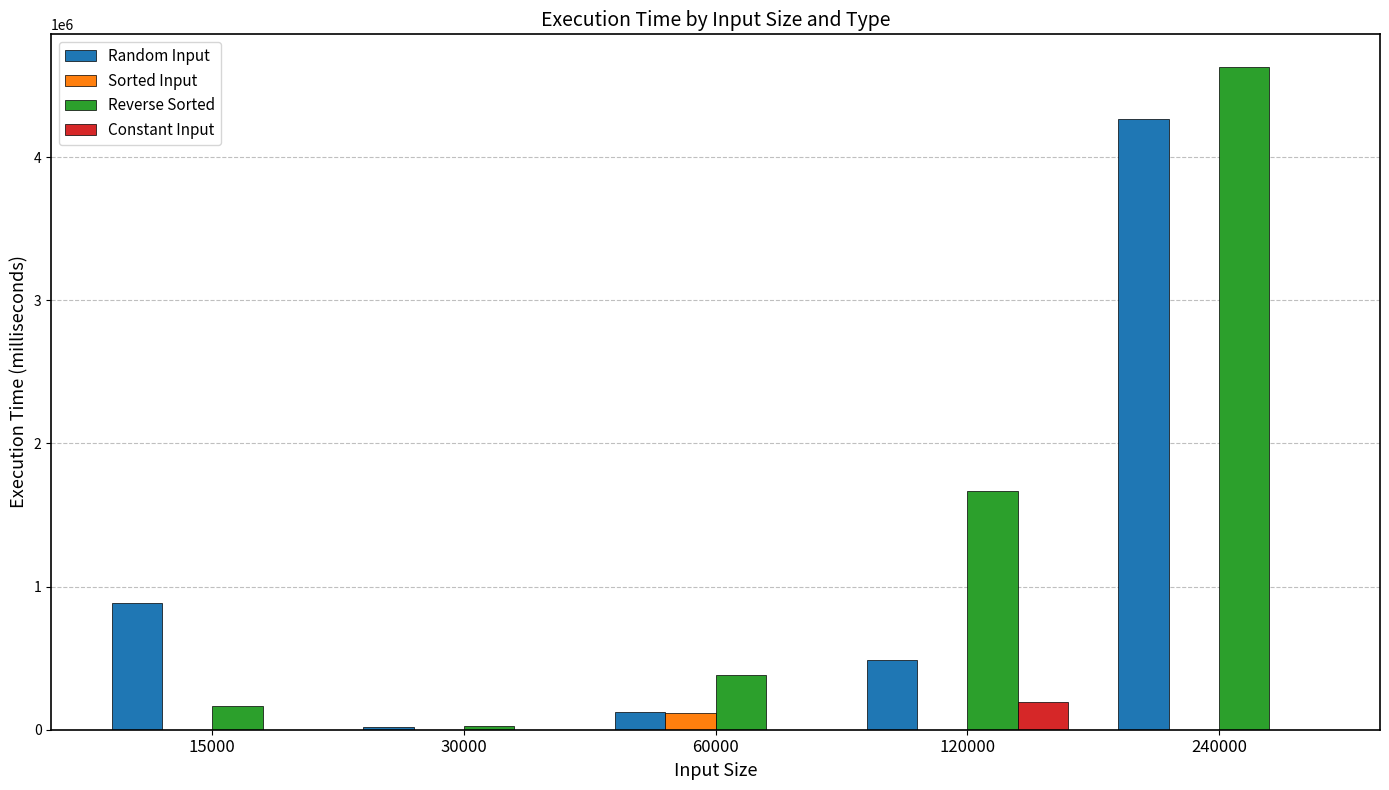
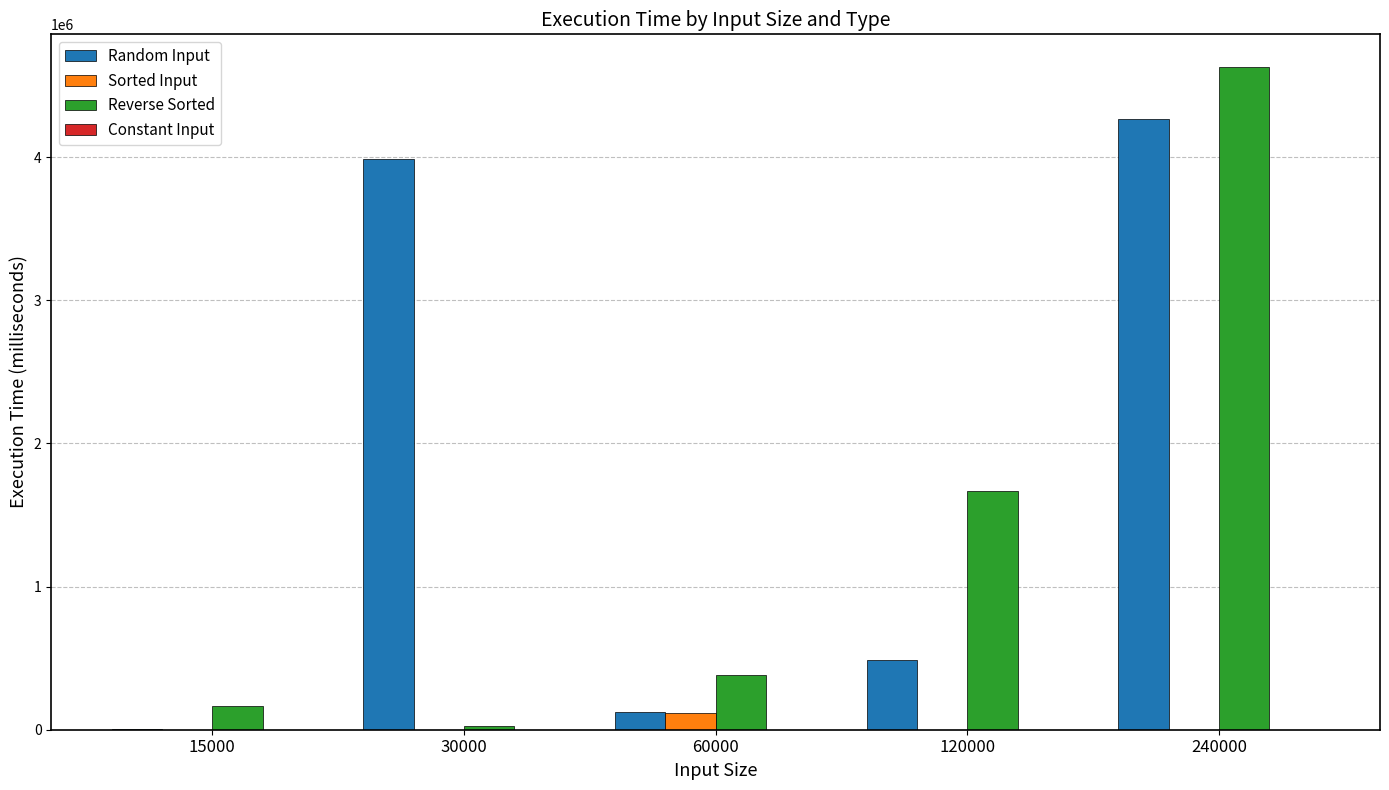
Random Input, 15000: 890000 -> 0
Random Input, 30000: 20000 -> 3990000
Constant Input, 120000: 190000 -> 0
